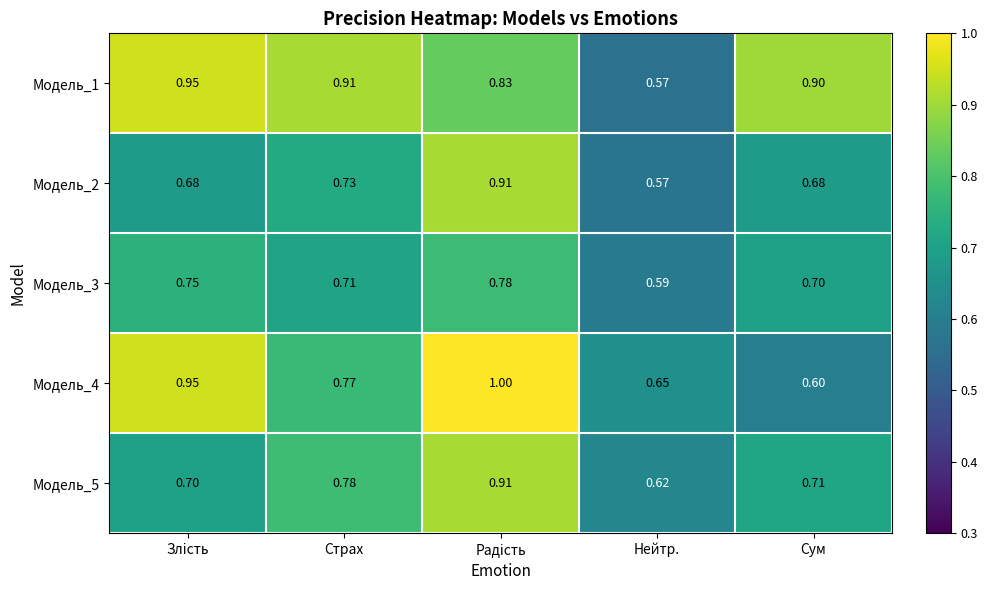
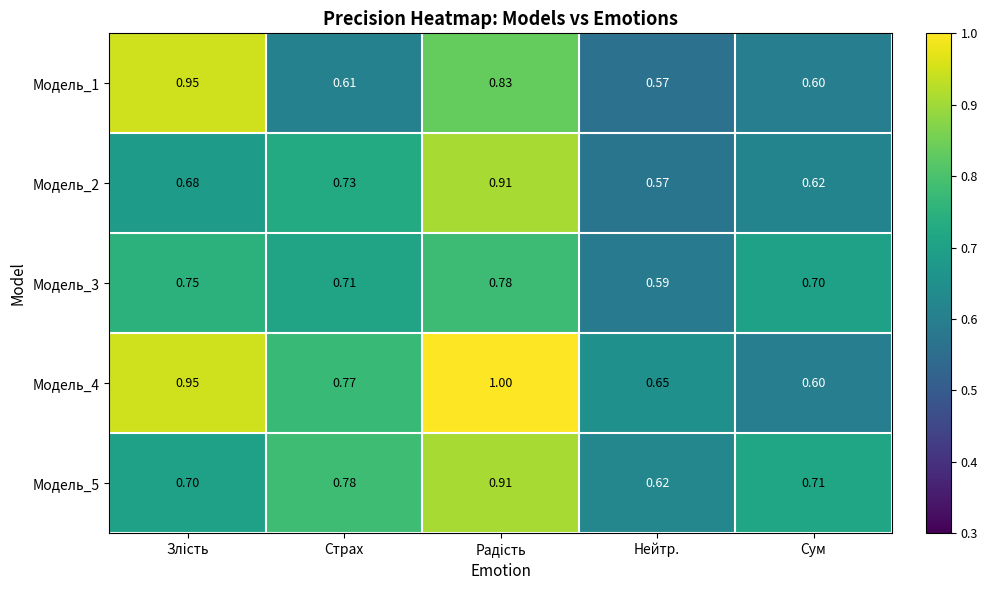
Модель_1, Страх: 0.91 -> 0.61
Модель_1, Сум: 0.90 -> 0.60
Модель_2, Сум: 0.68 -> 0.62
